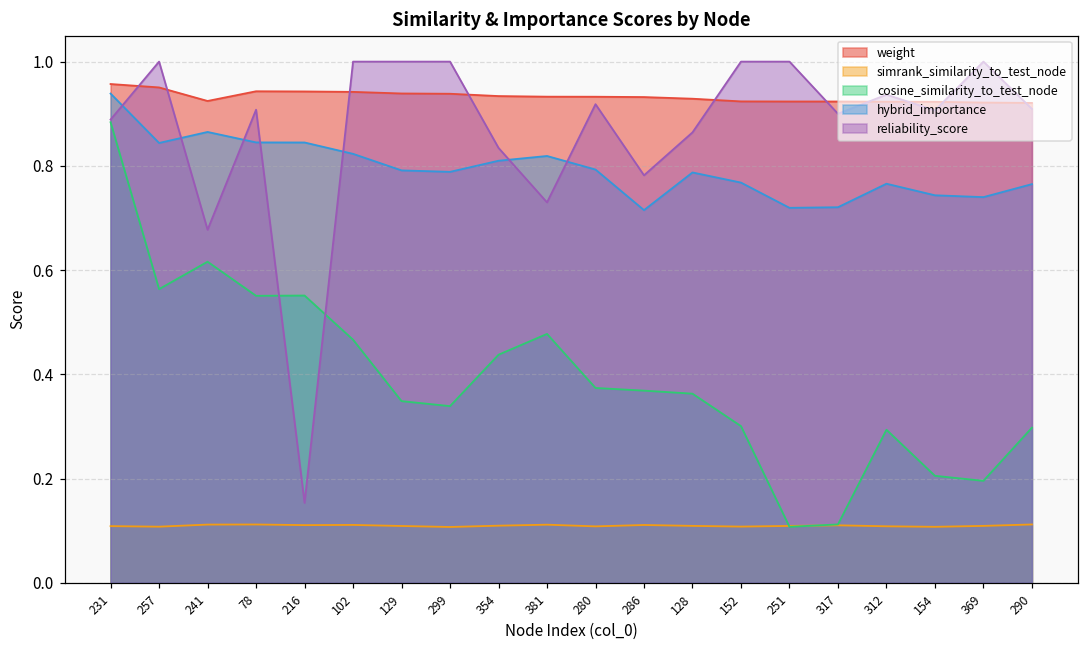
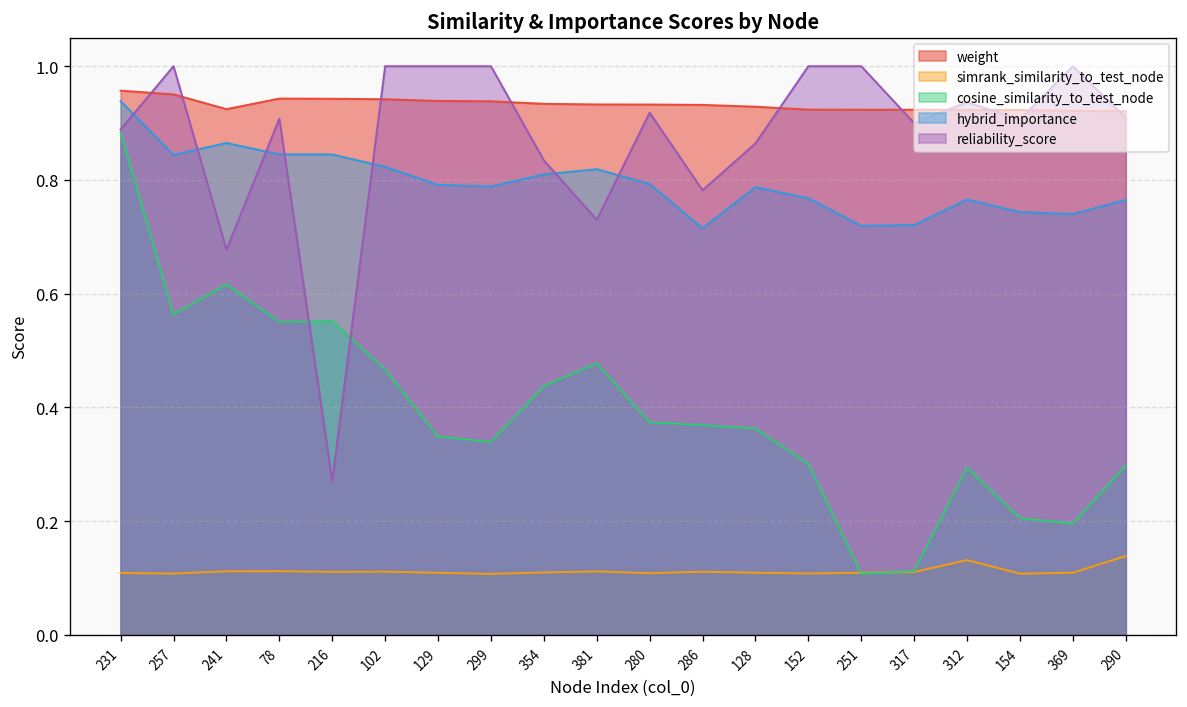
reliability_score, 216: 0.15 -> 0.27
simrank_similarity_to_test_node, 312: 0.11 -> 0.13
simrank_similarity_to_test_node, 290: 0.11 -> 0.14
